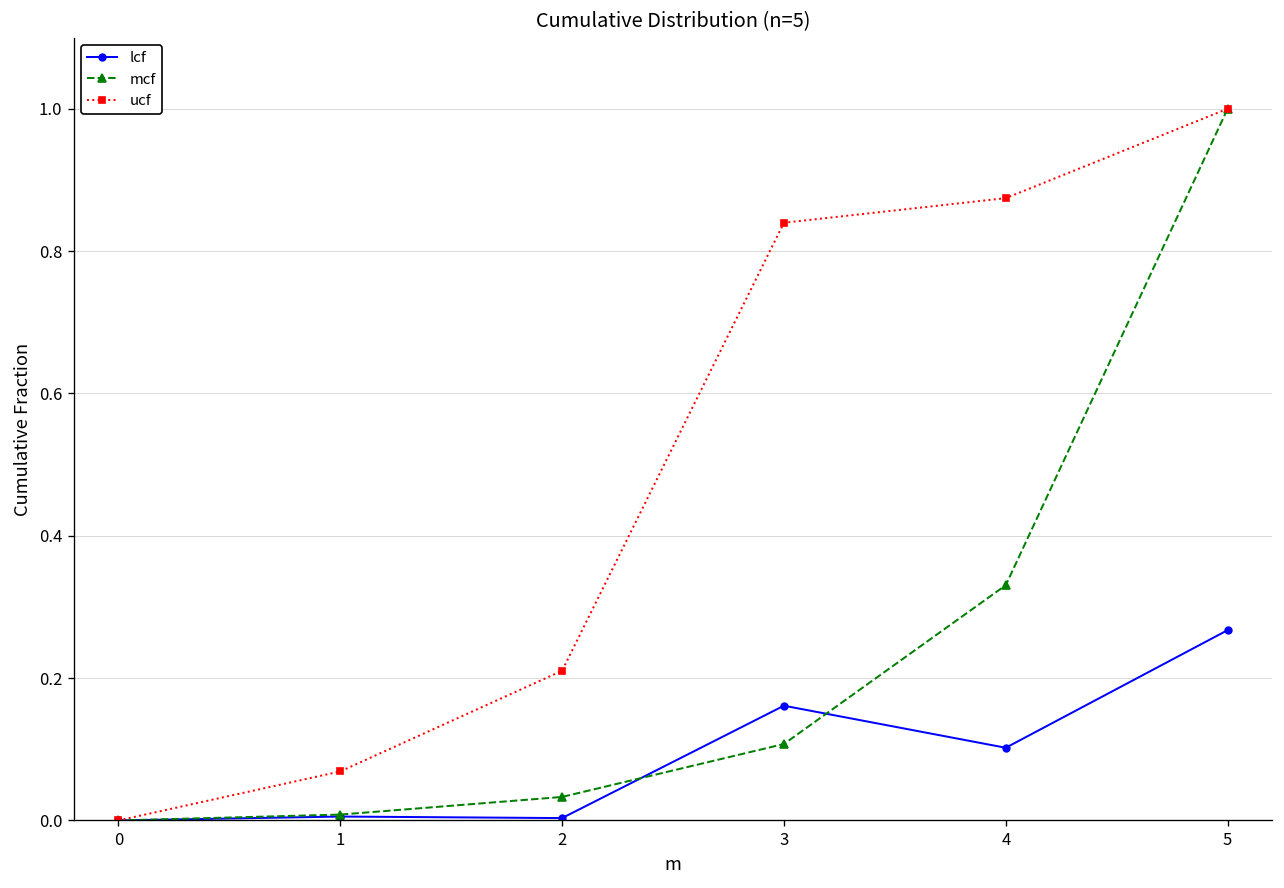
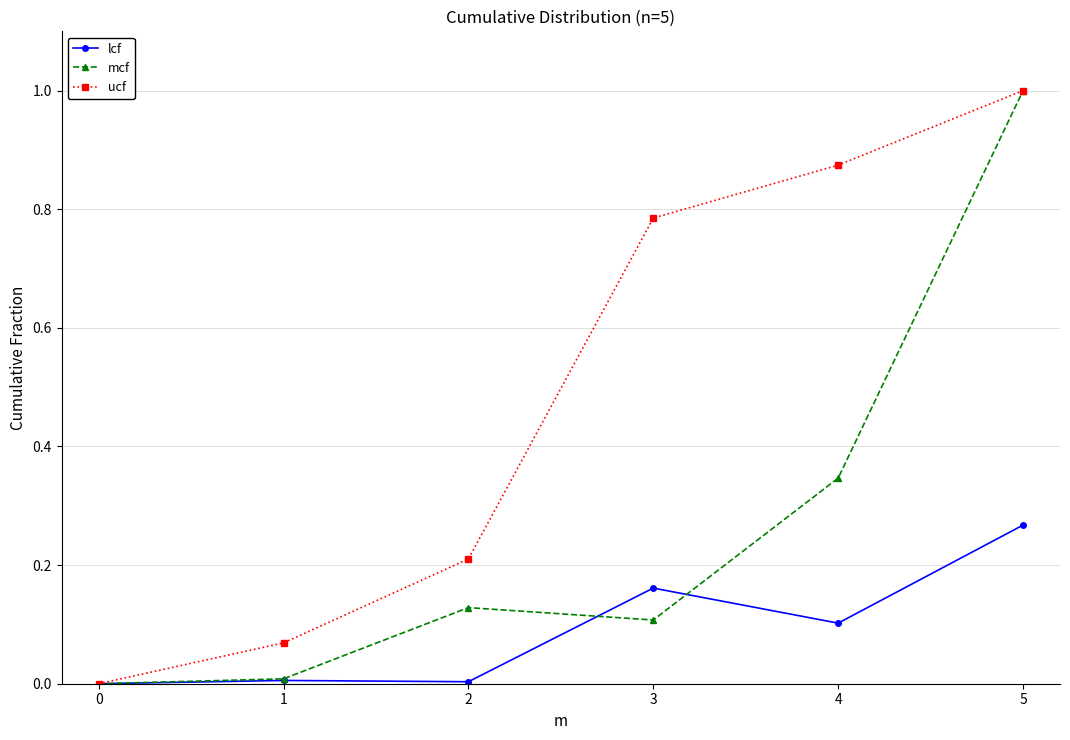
mcf, 2: 0.03 -> 0.13
ucf, 3: 0.84 -> 0.79
mcf, 4: 0.33 -> 0.35
